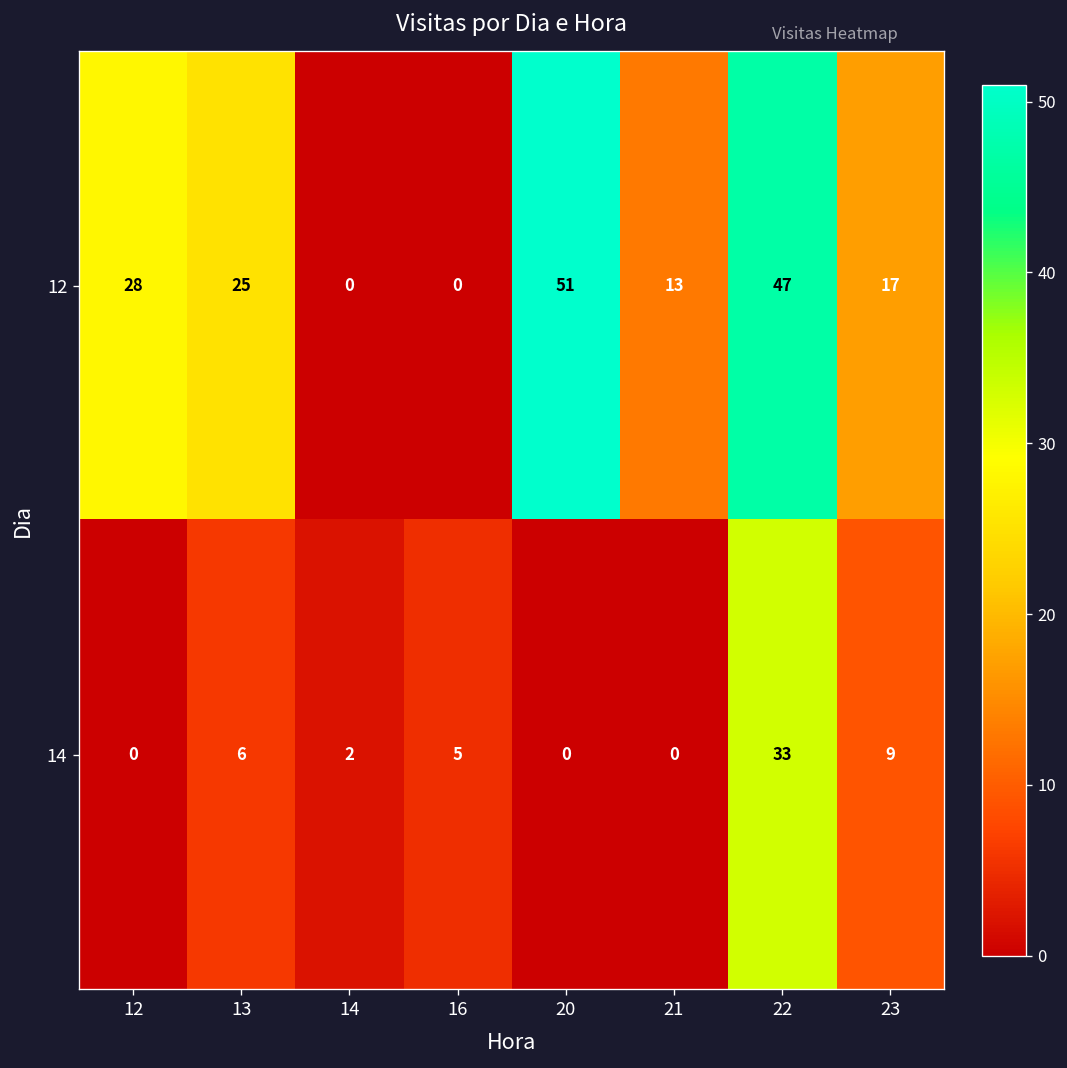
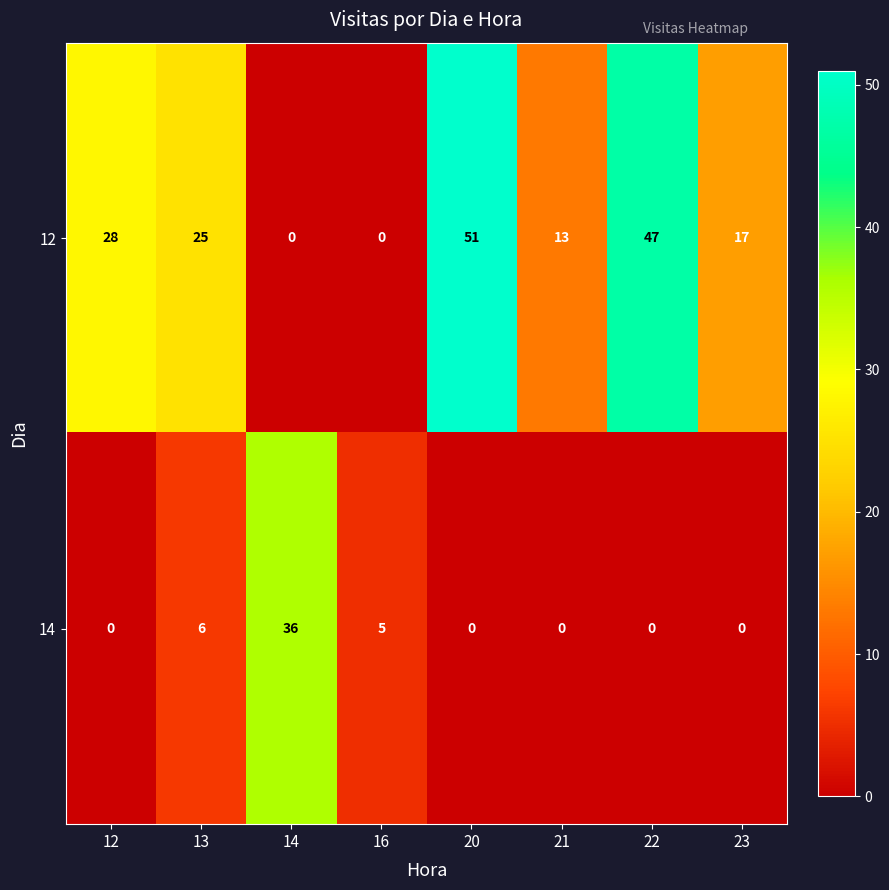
14, 14: 2 -> 36
14, 22: 33 -> 0
14, 23: 9 -> 0
